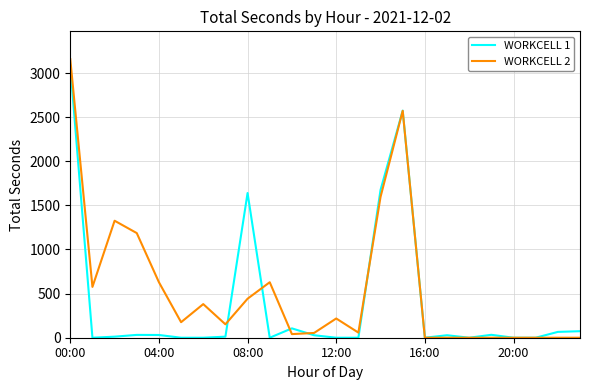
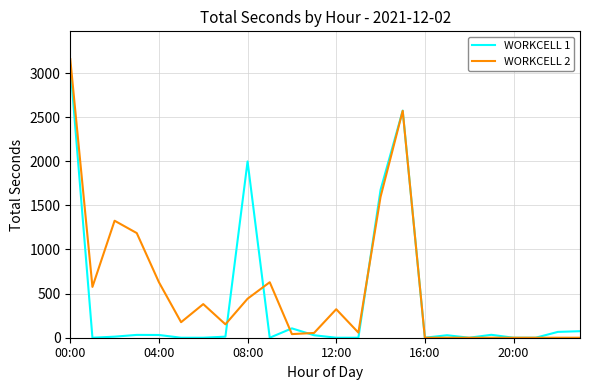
WORKCELL 1, 08:00: 1600 -> 2000
WORKCELL 2, 12:00: 200 -> 300
